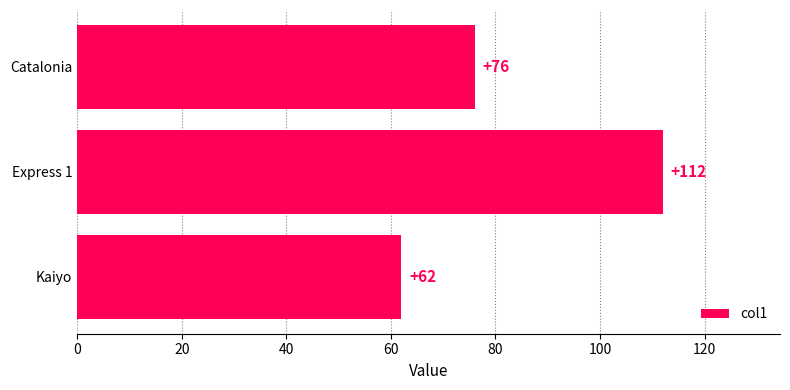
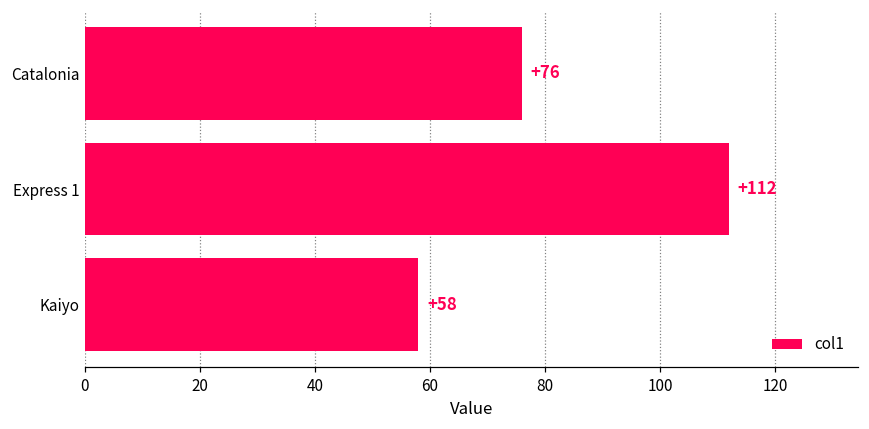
Kaiyo: +62 -> +58
